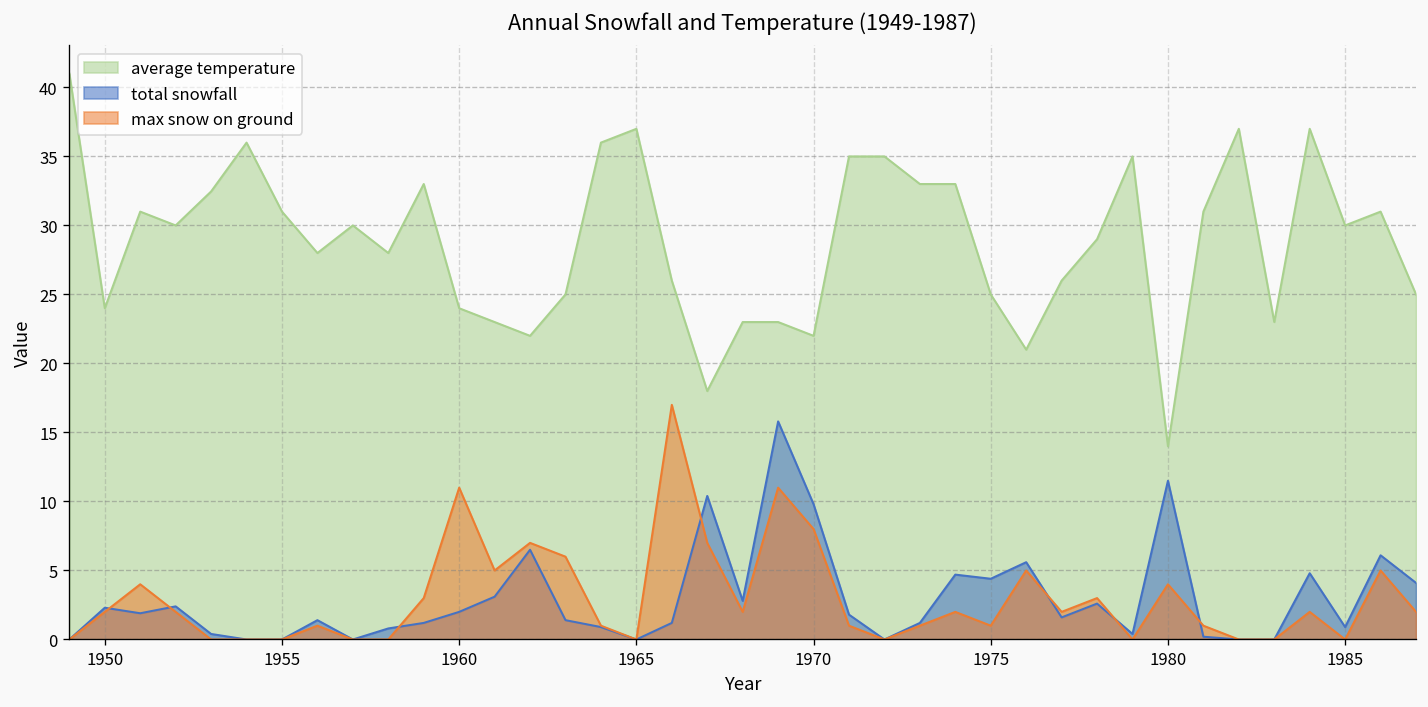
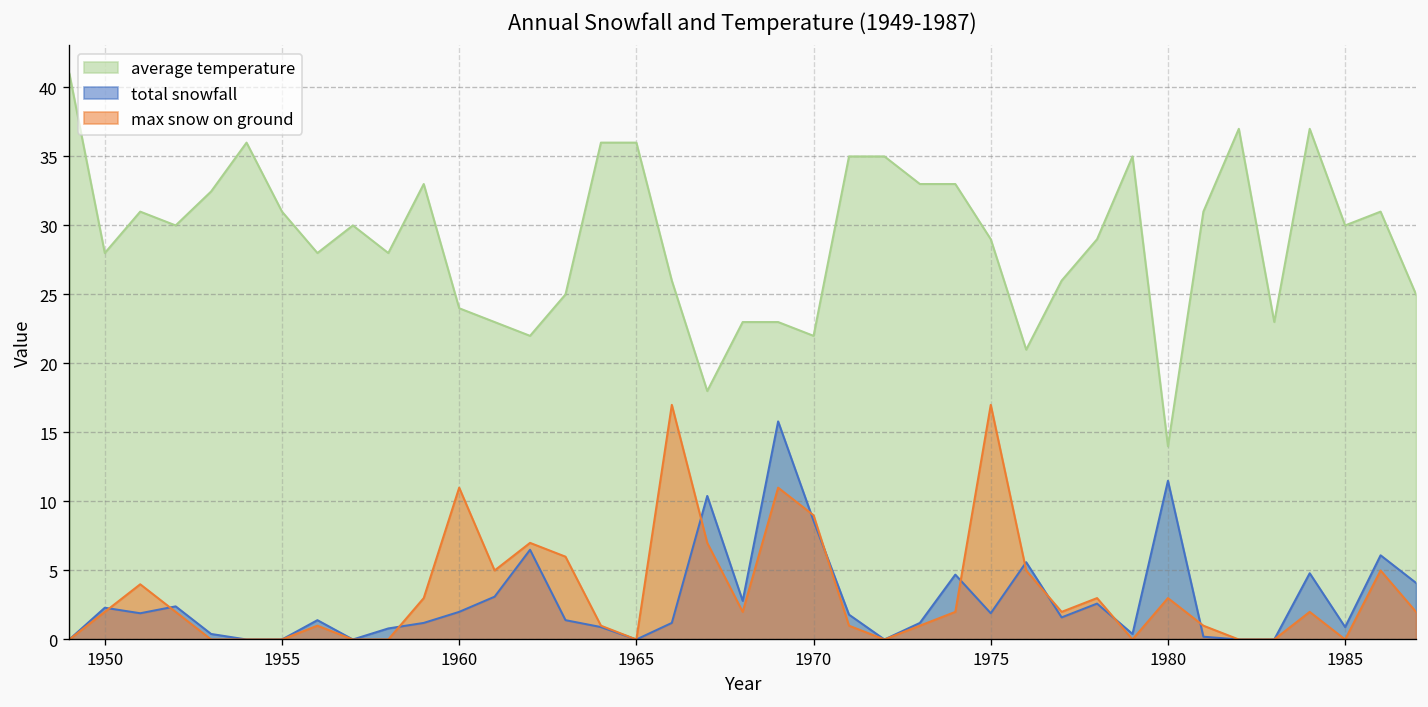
average temperature, 1950: 24 -> 28
average temperature, 1965: 37 -> 36
total snowfall, 1970: 9.8 -> 8.6
max snow on ground, 1970: 8 -> 9
average temperature, 1975: 25 -> 29
total snowfall, 1975: 4.4 -> 1.9
max snow on ground, 1975: 1 -> 17
max snow on ground, 1980: 4 -> 3
